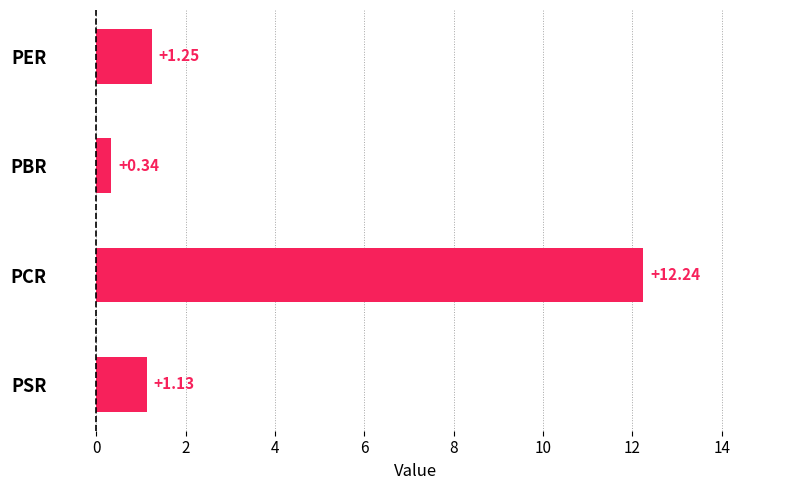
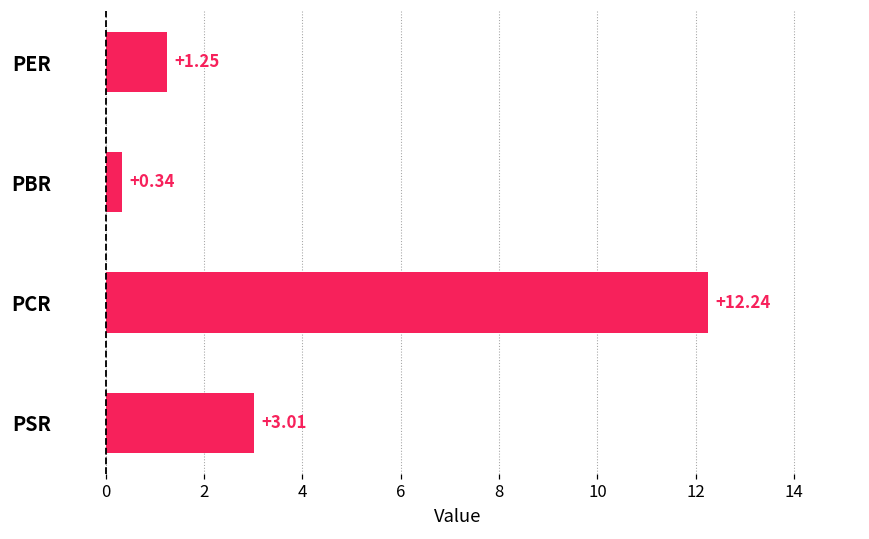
PSR: +1.13 -> +3.01
